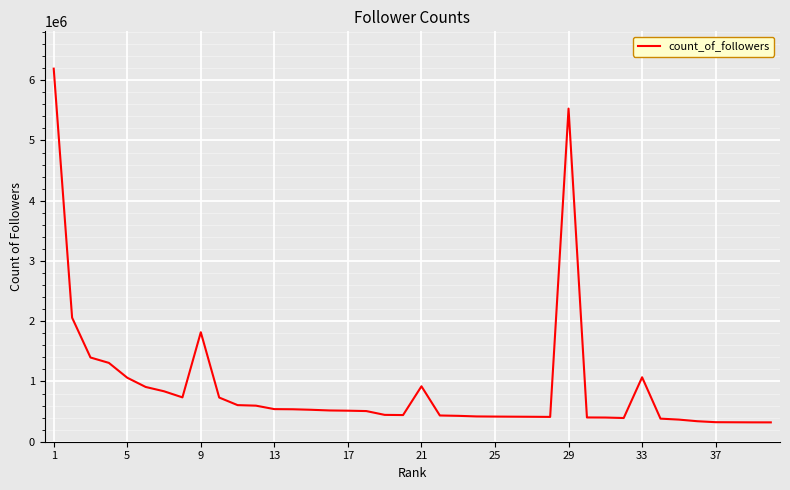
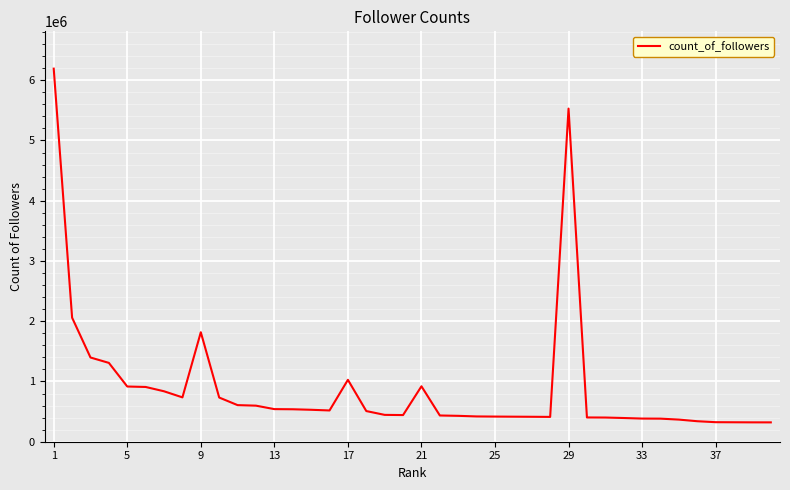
5: 1100000 -> 900000
17: 500000 -> 1000000
33: 1100000 -> 400000
